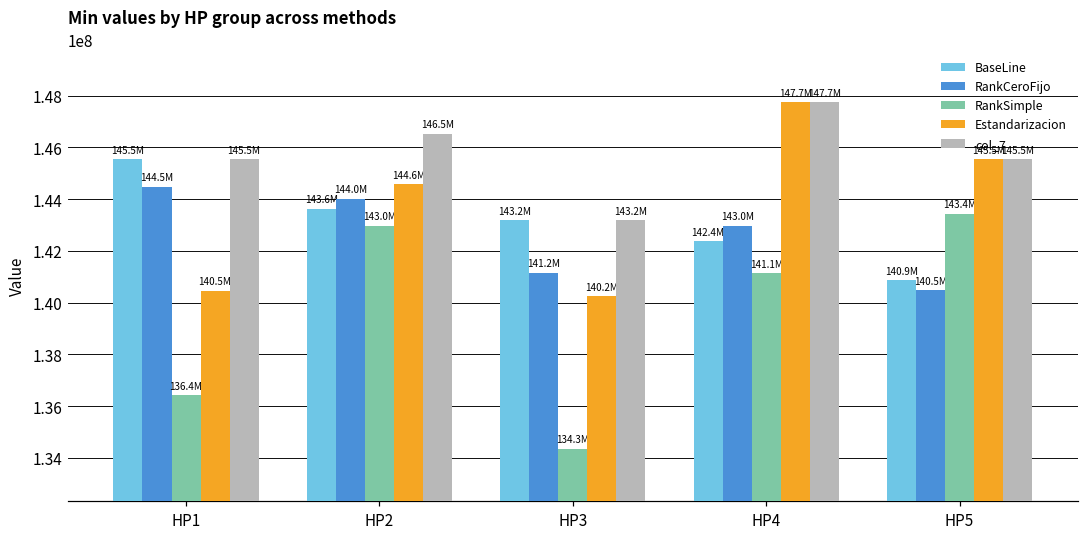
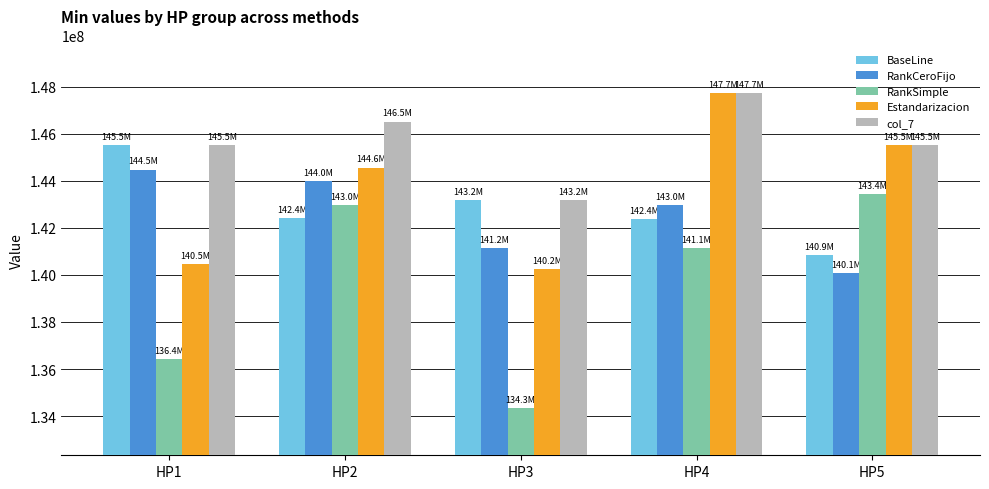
BaseLine, HP2: 143.6M -> 142.4M
RankCeroFijo, HP5: 140.5M -> 140.1M
